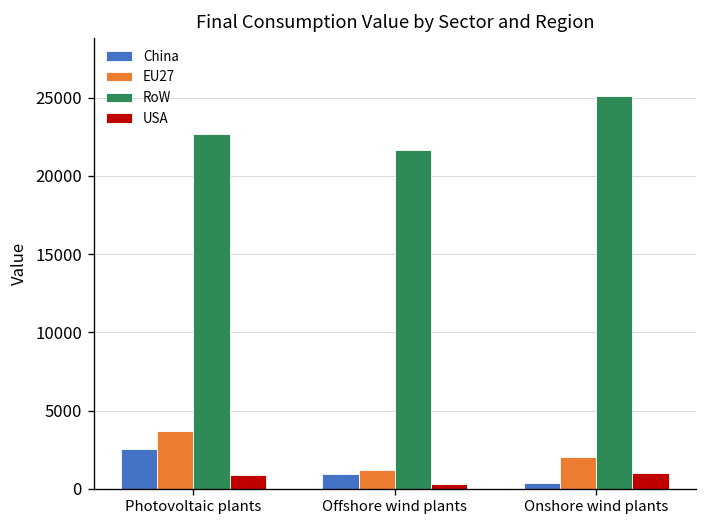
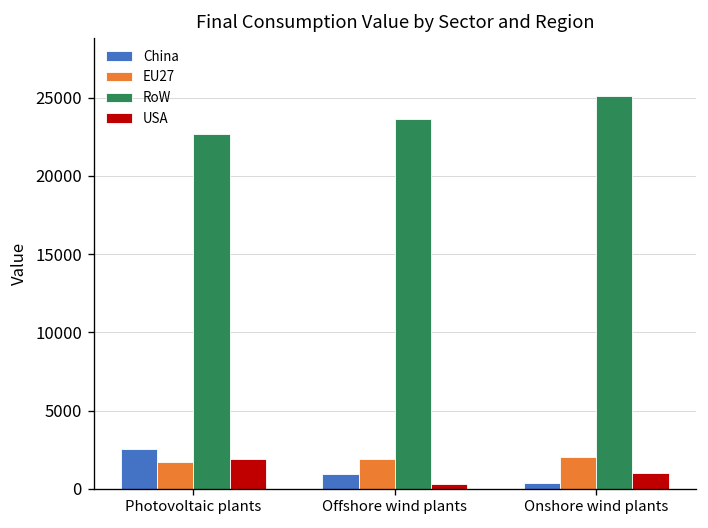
EU27, Photovoltaic plants: 3700 -> 1700
USA, Photovoltaic plants: 800 -> 1900
EU27, Offshore wind plants: 1200 -> 1900
RoW, Offshore wind plants: 21600 -> 23700
